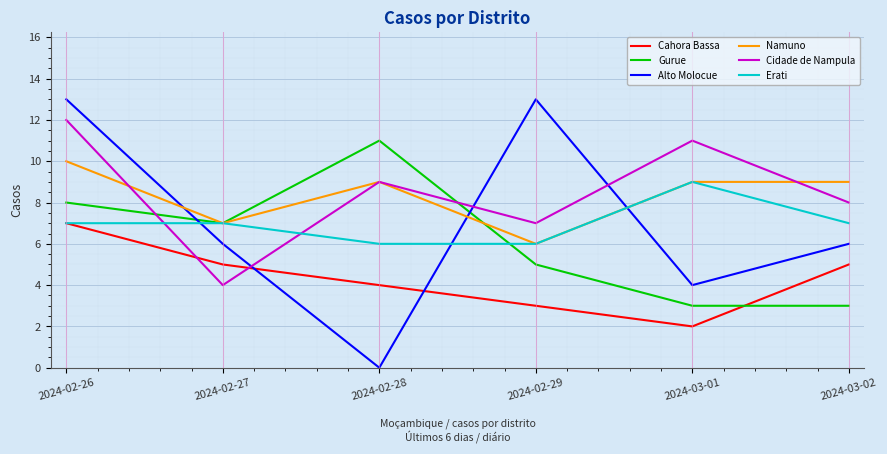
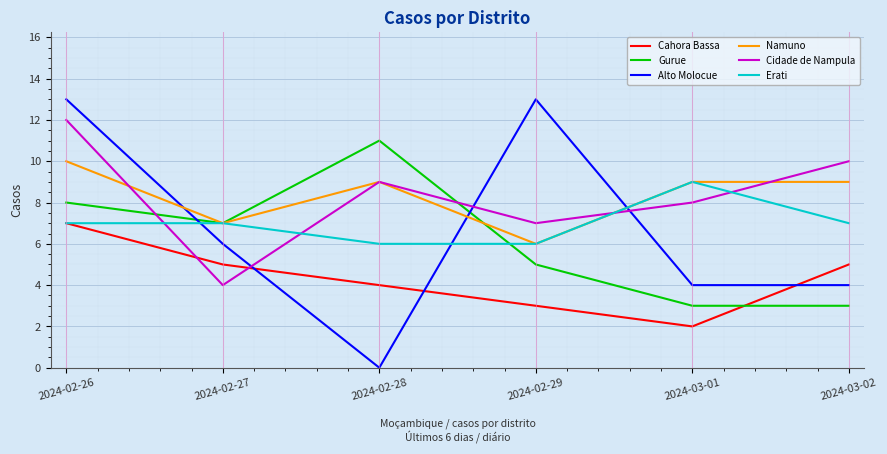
Cidade de Nampula, 2024-03-01: 11 -> 8
Alto Molocue, 2024-03-02: 6 -> 4
Cidade de Nampula, 2024-03-02: 8 -> 10
